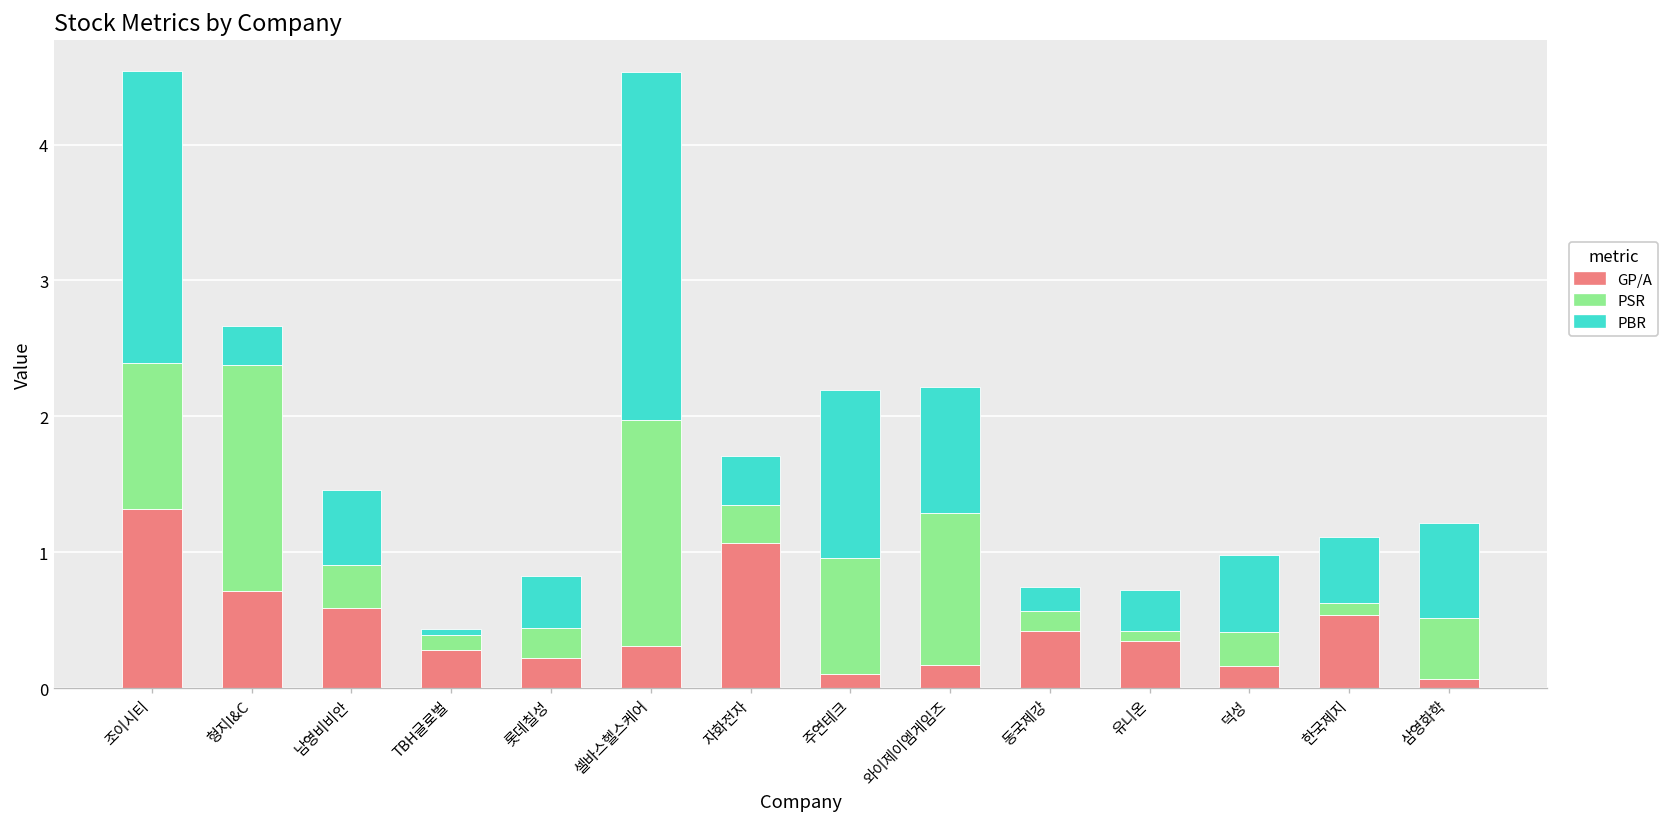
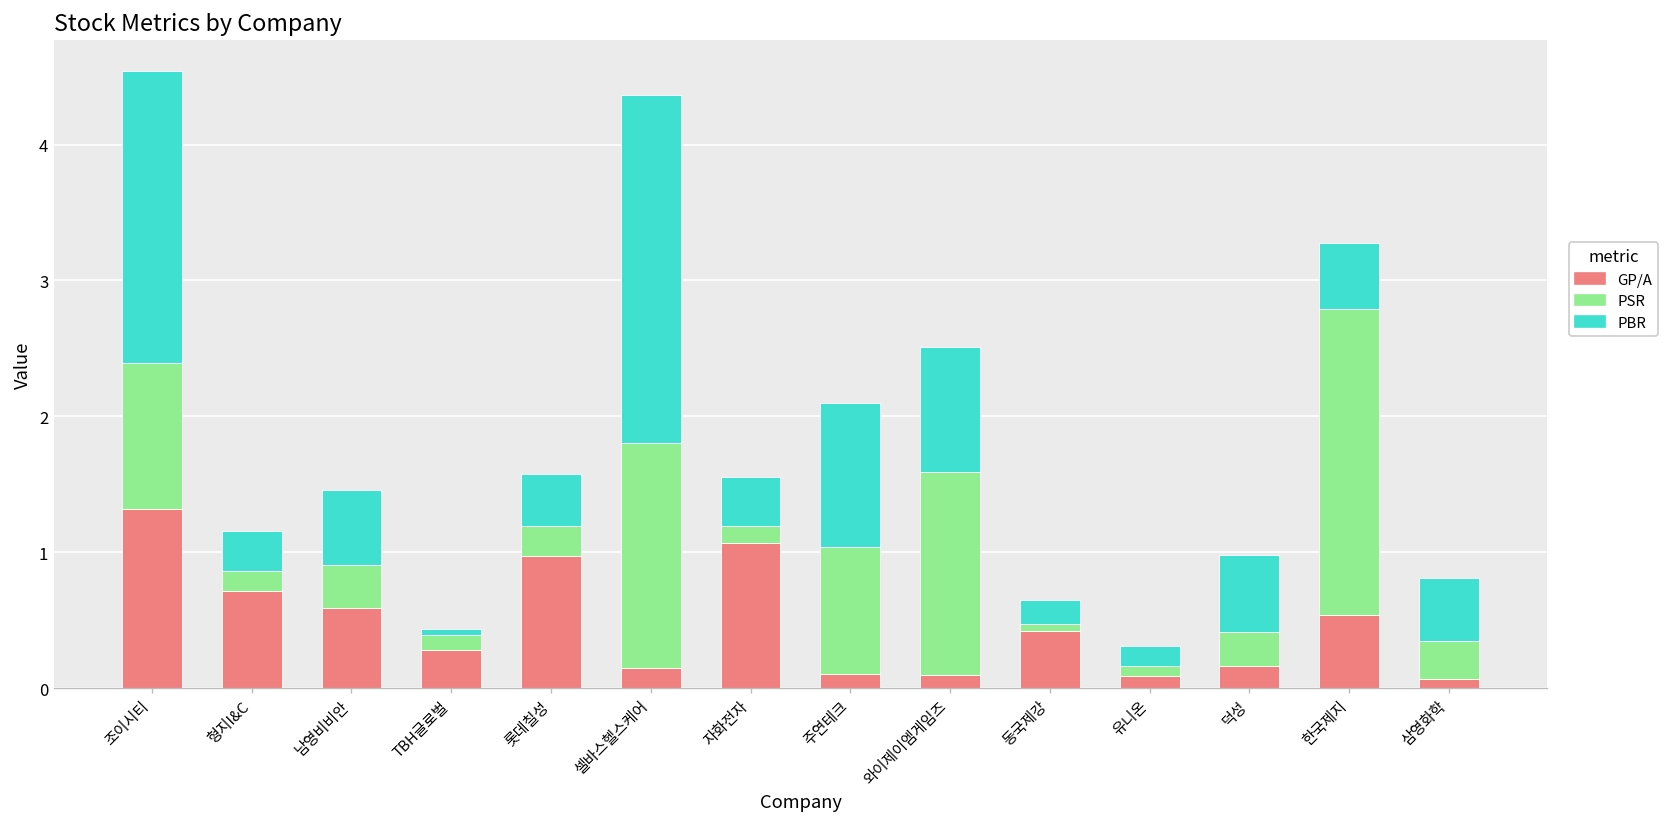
PSR, 형지I&C: 1.66 -> 0.15
GP/A, 롯데칠성: 0.22 -> 0.97
GP/A, 셀바스헬스케어: 0.31 -> 0.14
PSR, 자화전자: 0.28 -> 0.13
PSR, 주연테크: 0.85 -> 0.93
PBR, 주연테크: 1.24 -> 1.07
GP/A, 와이제이엠게임즈: 0.17 -> 0.09
PSR, 와이제이엠게임즈: 1.12 -> 1.49
PSR, 동국제강: 0.15 -> 0.06
GP/A, 유니온: 0.34 -> 0.09
PBR, 유니온: 0.30 -> 0.15
PSR, 한국제지: 0.09 -> 2.25
PSR, 삼영화학: 0.45 -> 0.28
PBR, 삼영화학: 0.70 -> 0.46
